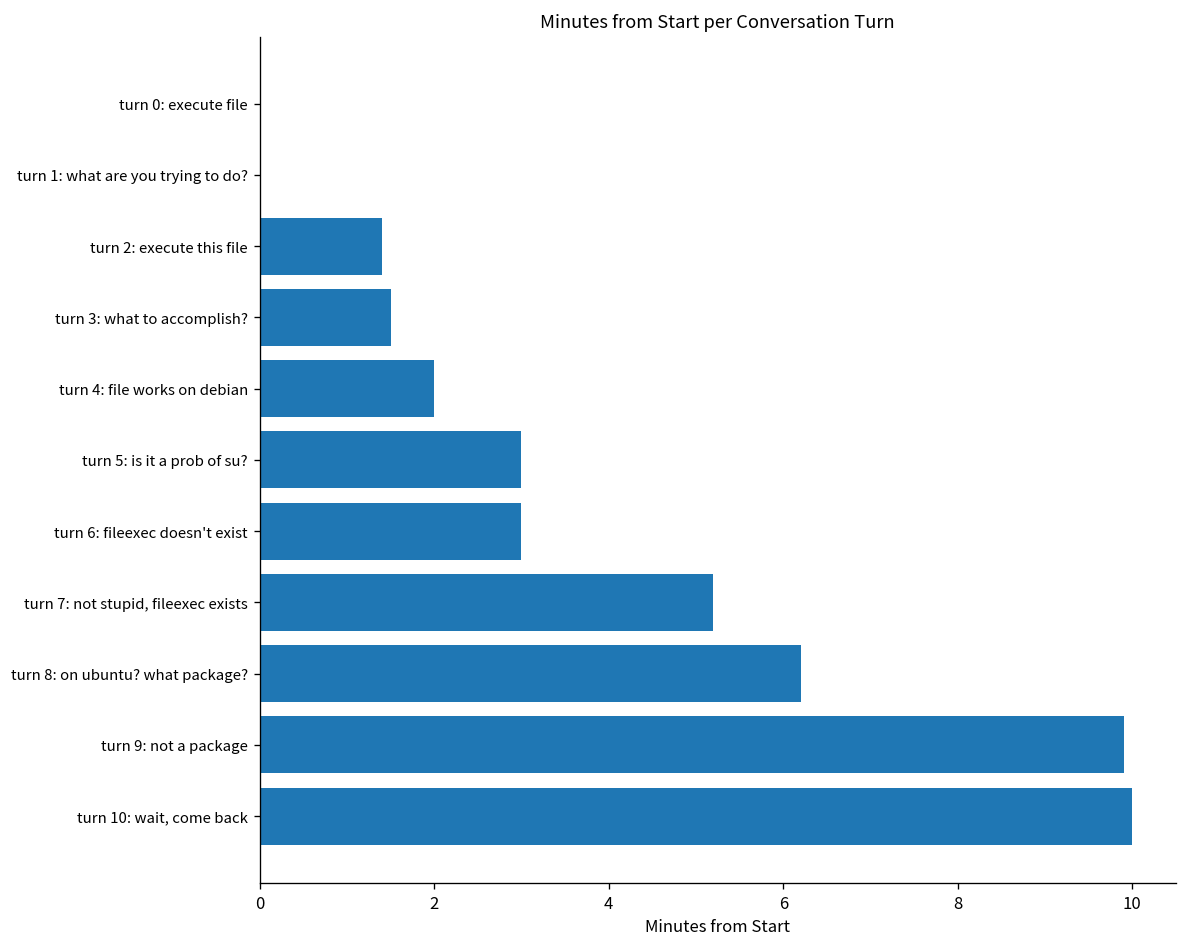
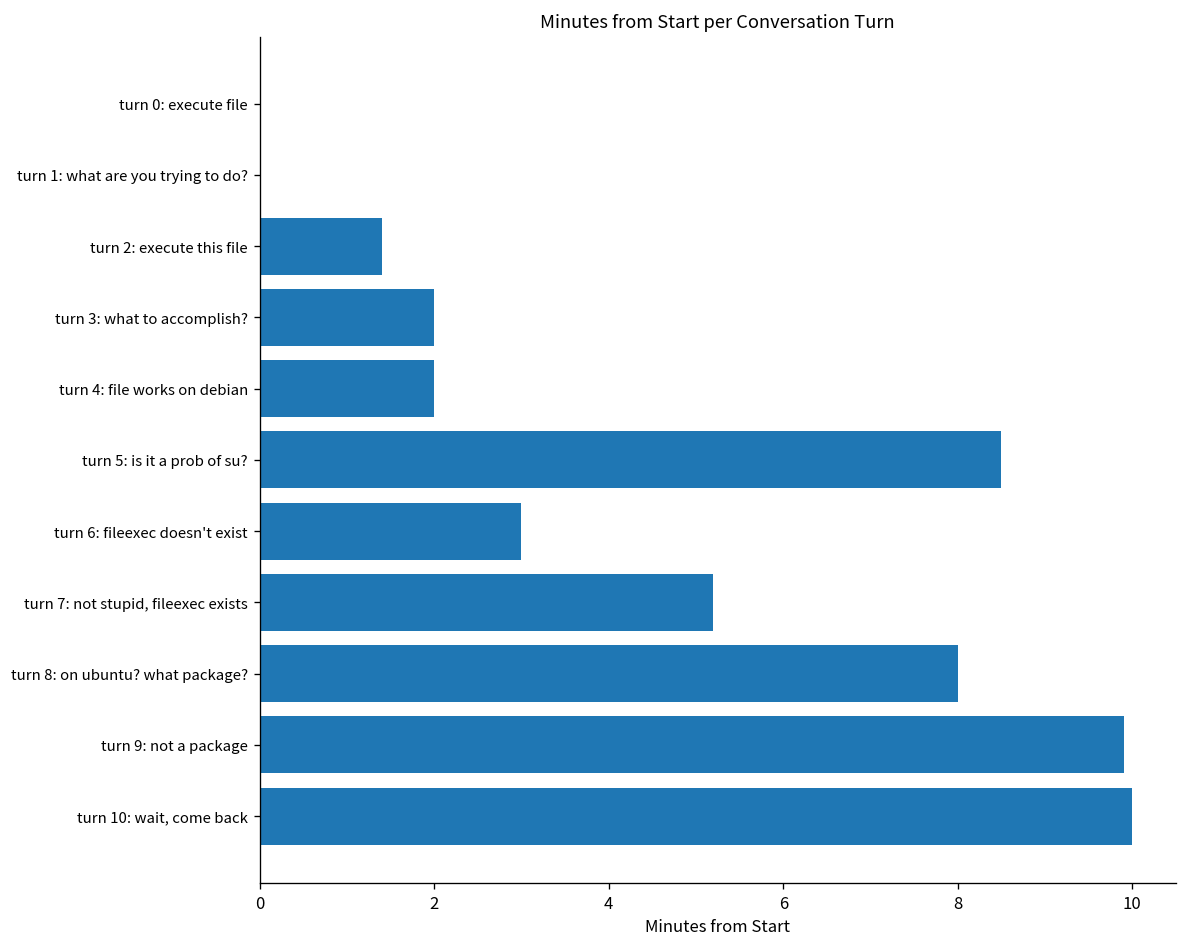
turn 3: what to accomplish?: 1.5 -> 2.0
turn 5: is it a prob of su?: 3.0 -> 8.5
turn 8: on ubuntu? what package?: 6.2 -> 8.0
